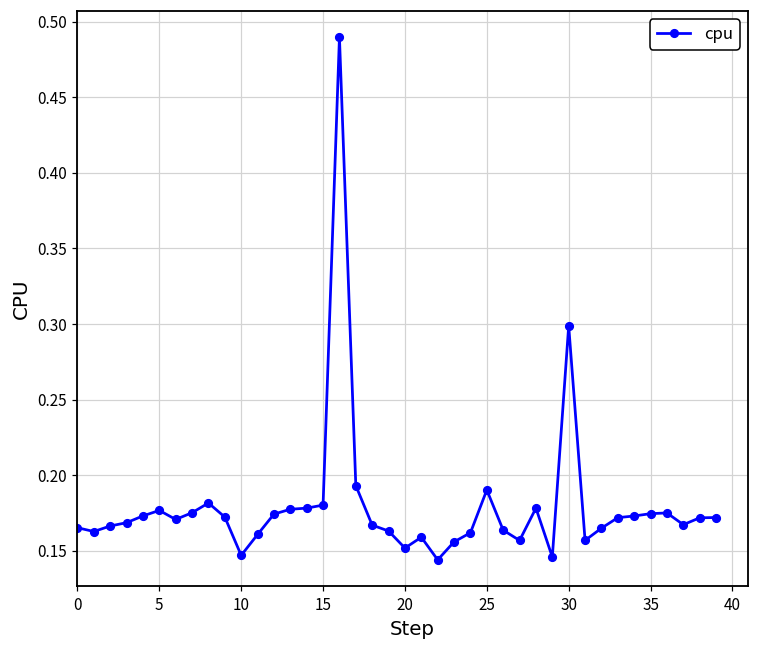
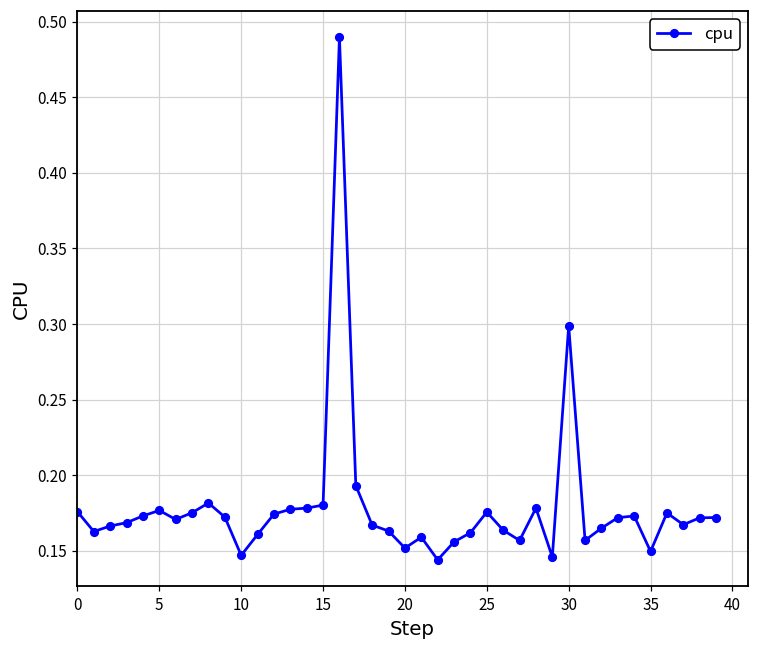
0: 0.165 -> 0.176
25: 0.190 -> 0.175
35: 0.174 -> 0.149
